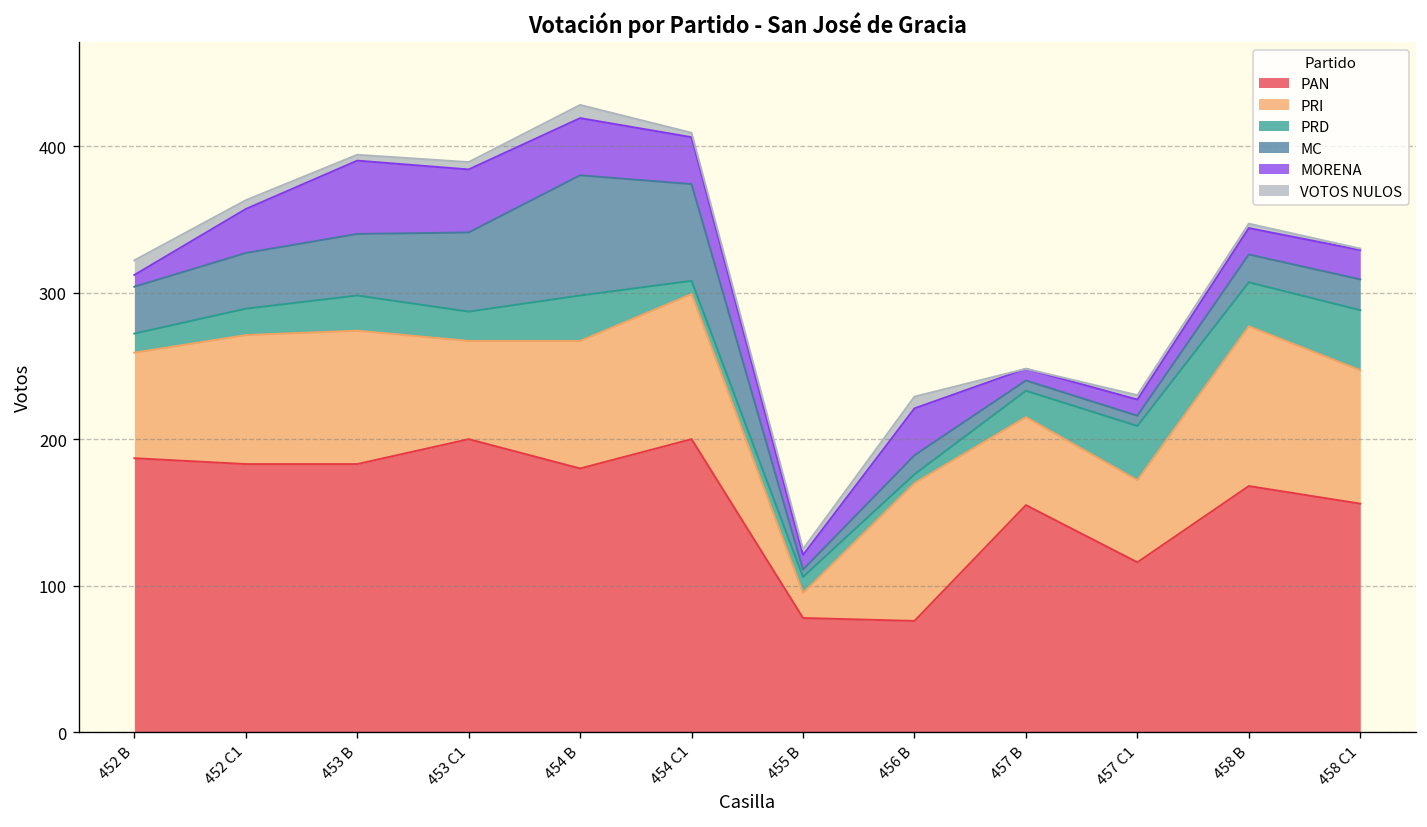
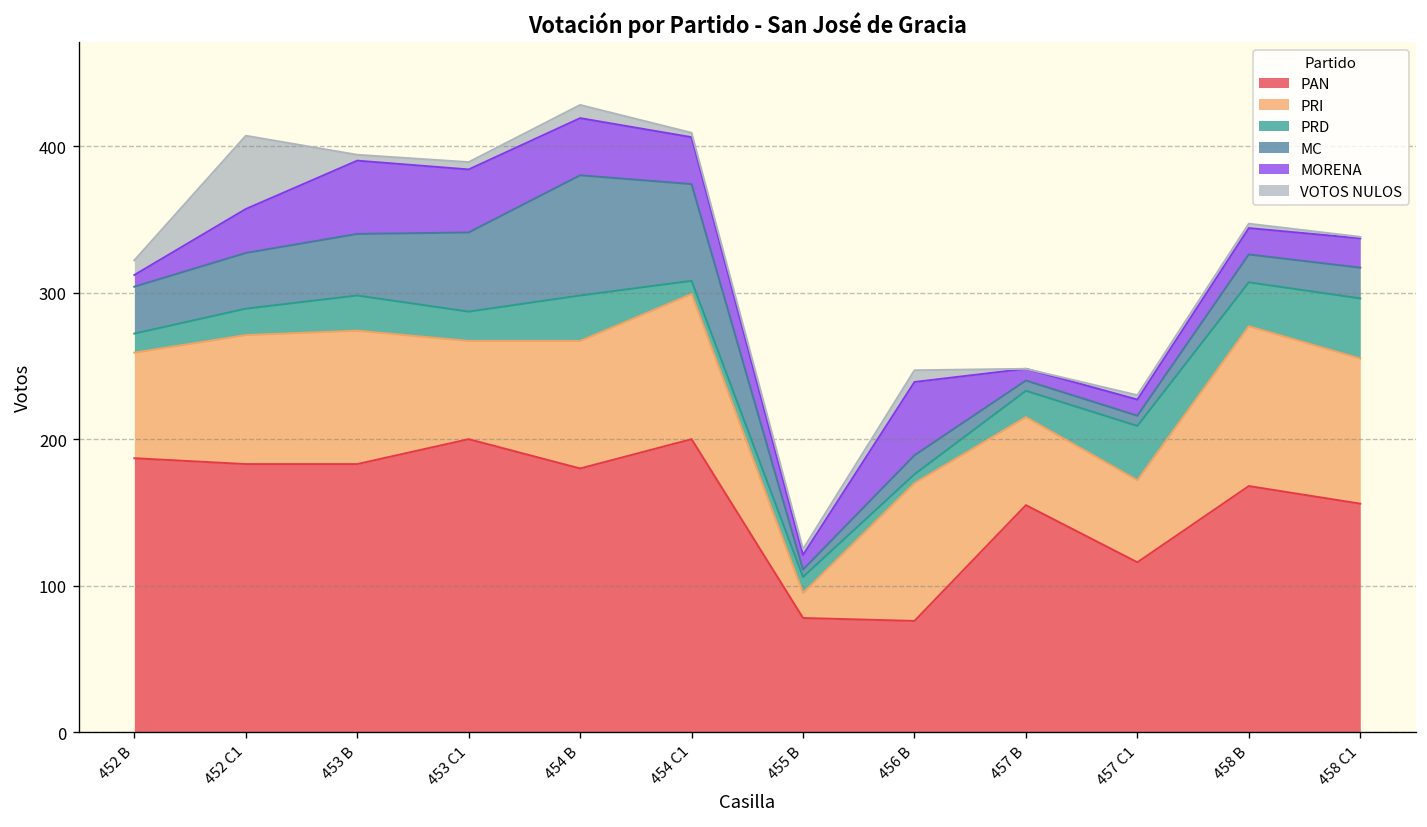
VOTOS NULOS, 452 C1: 6 -> 50
MORENA, 456 B: 32 -> 50
PRI, 458 C1: 91 -> 99
